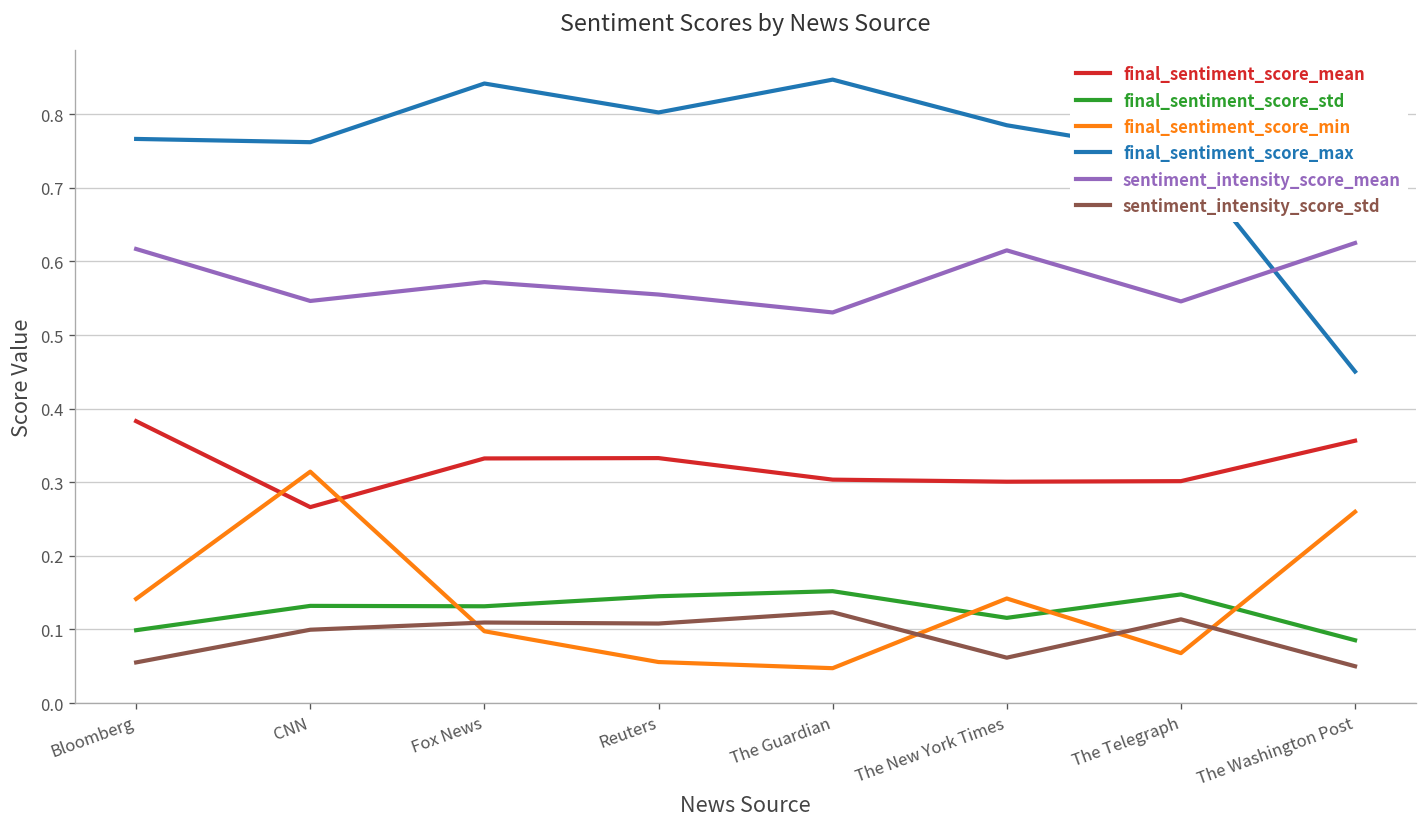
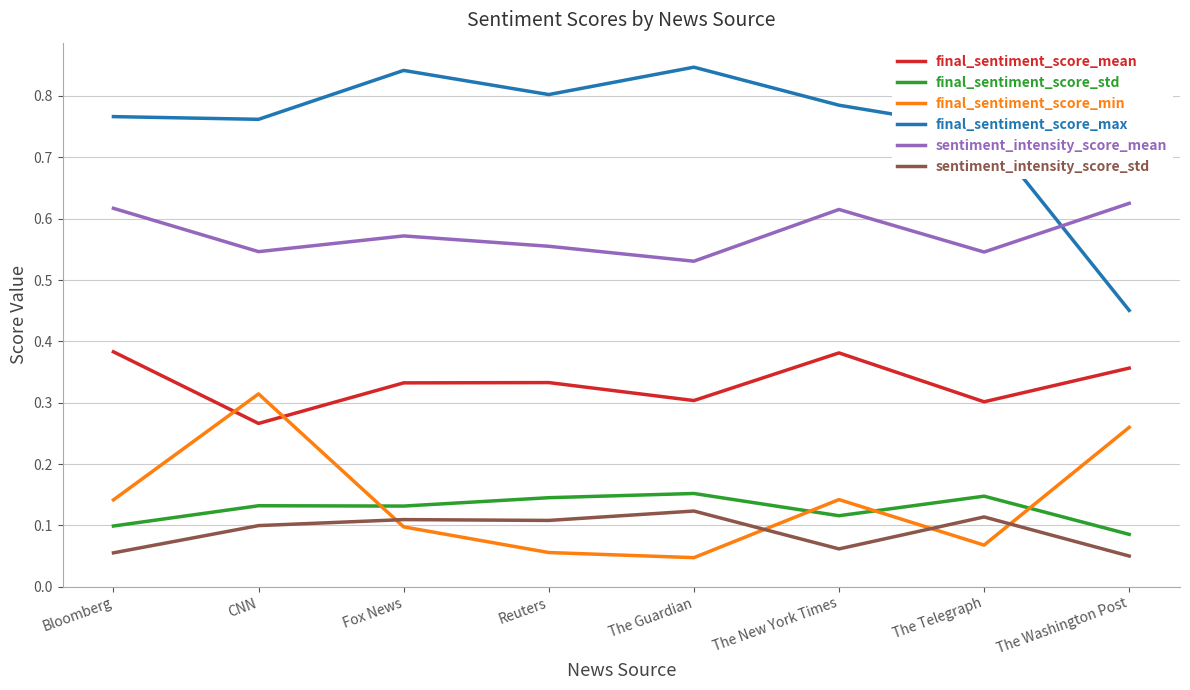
final_sentiment_score_mean, The New York Times: 0.30 -> 0.38
